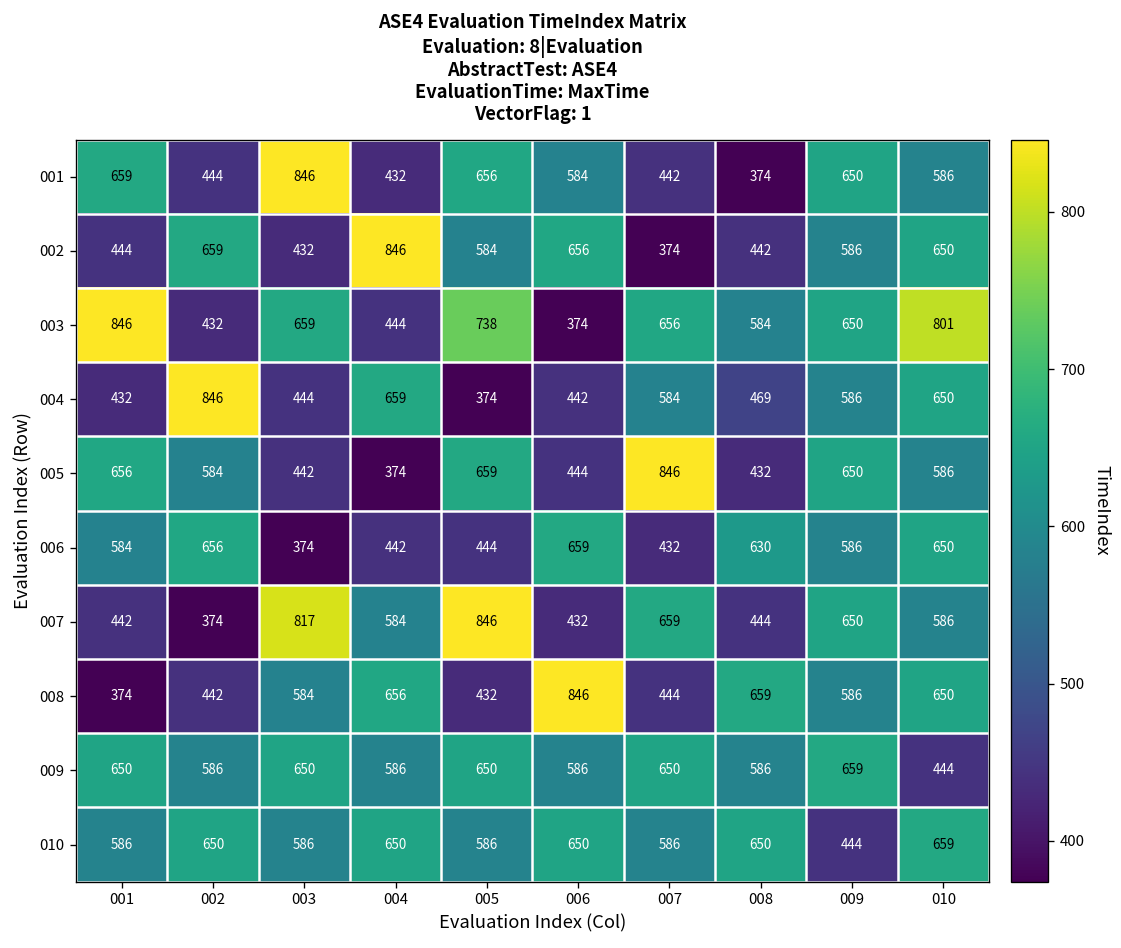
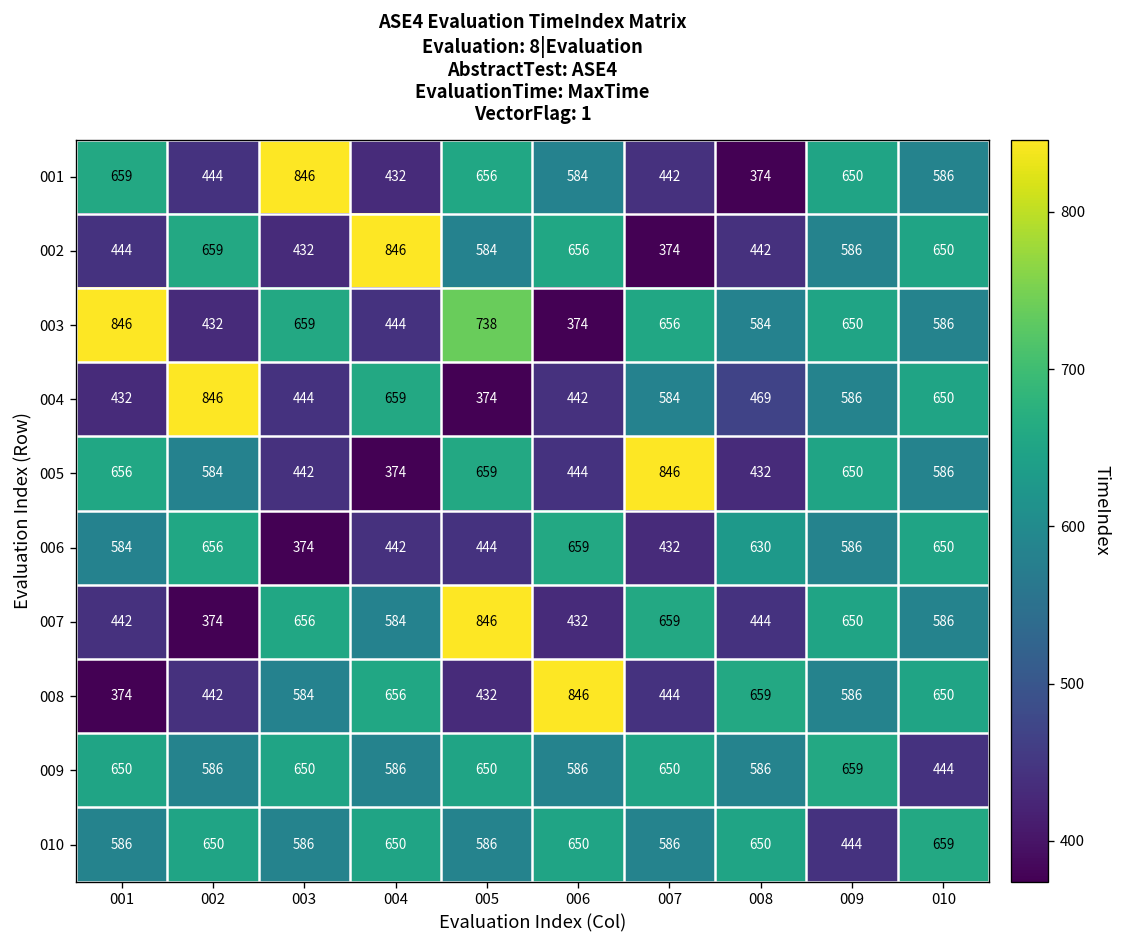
003, 010: 801 -> 586
007, 003: 817 -> 656
